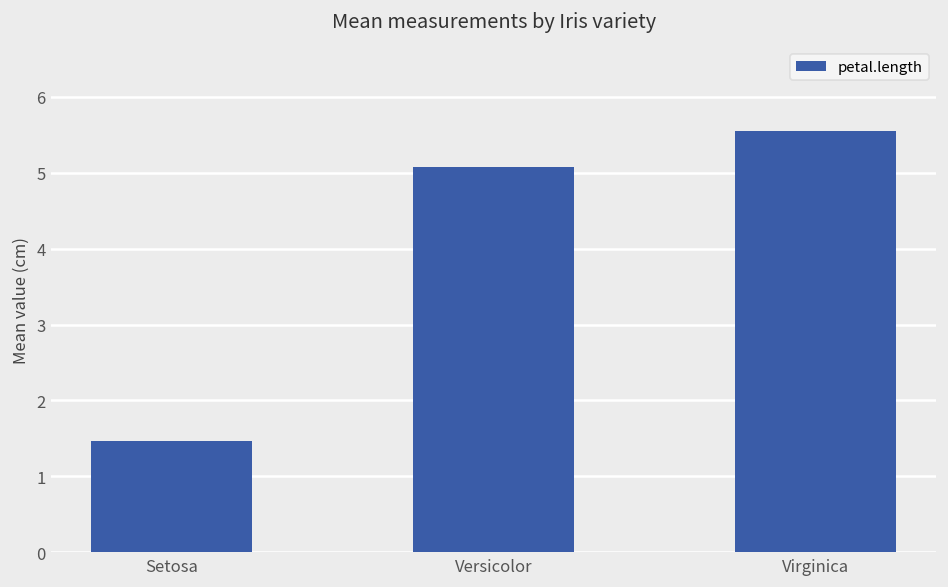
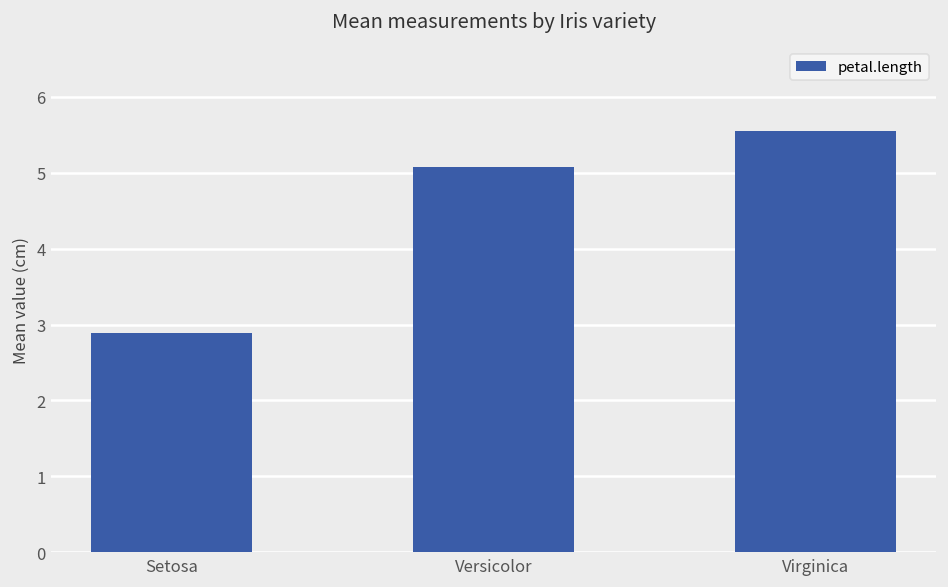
Setosa: 1.5 -> 2.9
